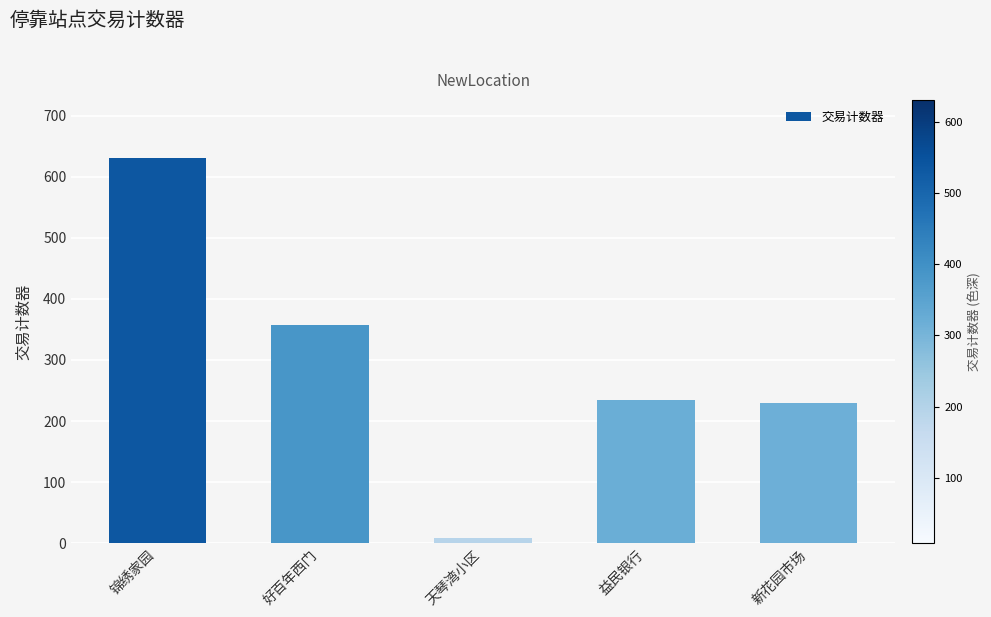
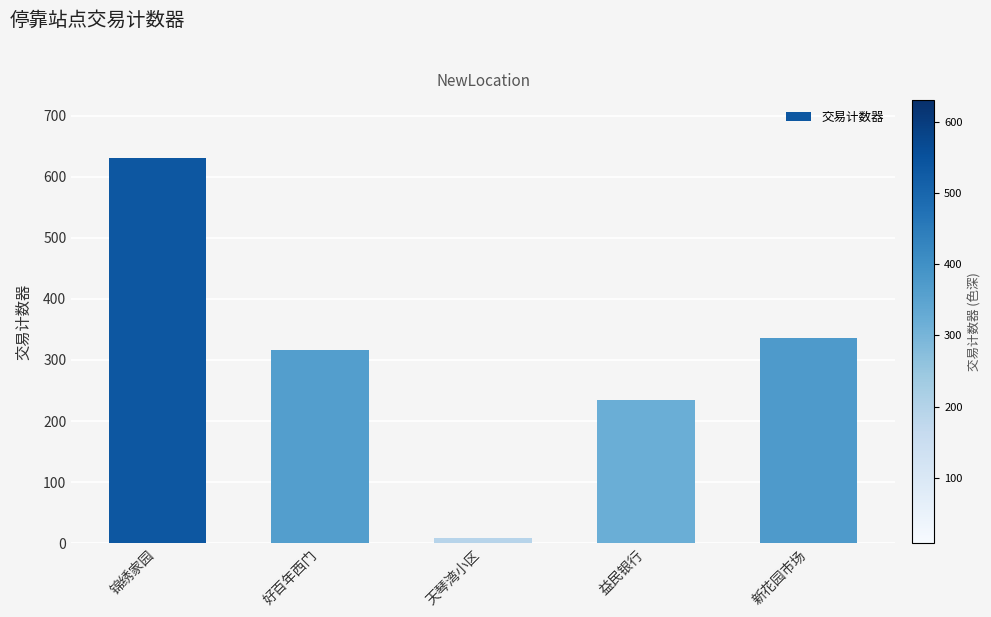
好百年西门: 360 -> 320
新花园市场: 230 -> 340
